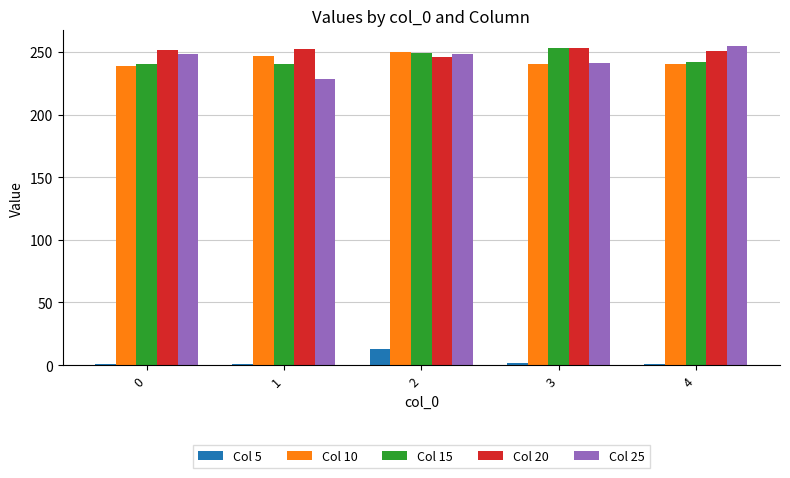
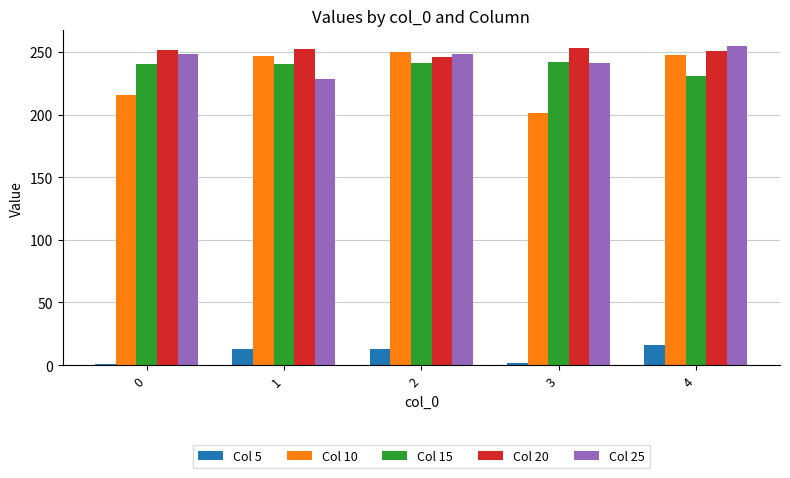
Col 10, 0: 239 -> 216
Col 5, 1: 1 -> 13
Col 15, 2: 249 -> 241
Col 10, 3: 240 -> 201
Col 15, 3: 253 -> 242
Col 5, 4: 1 -> 16
Col 10, 4: 240 -> 247
Col 15, 4: 242 -> 231
